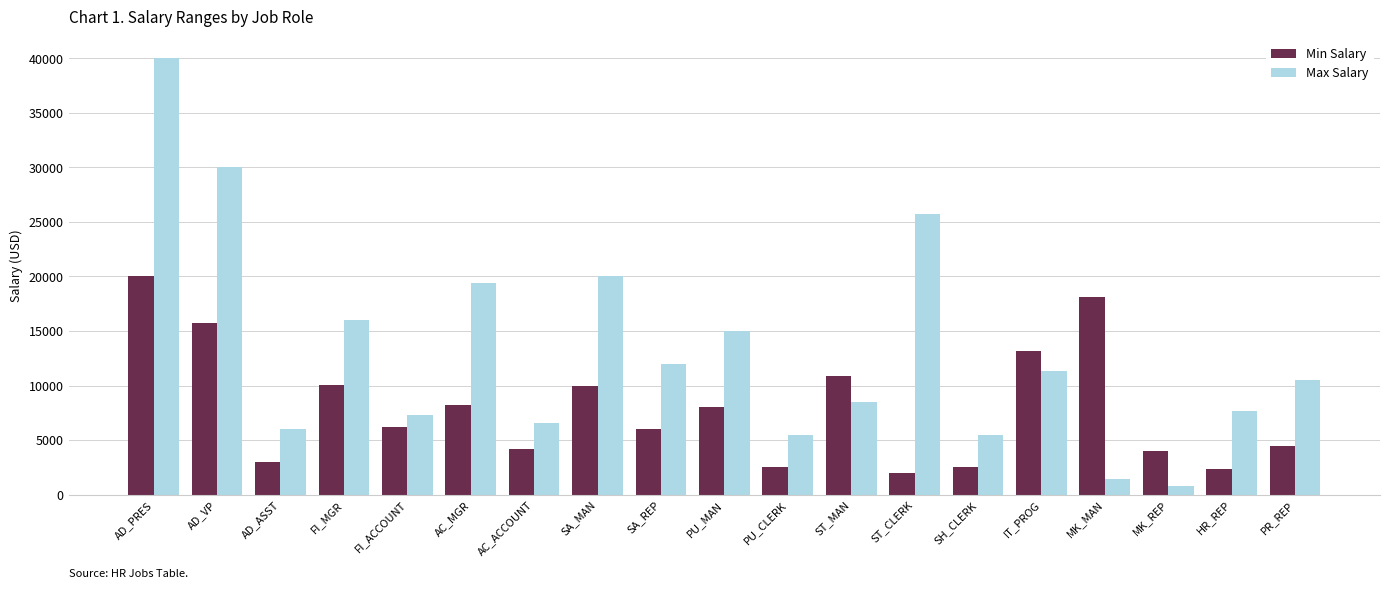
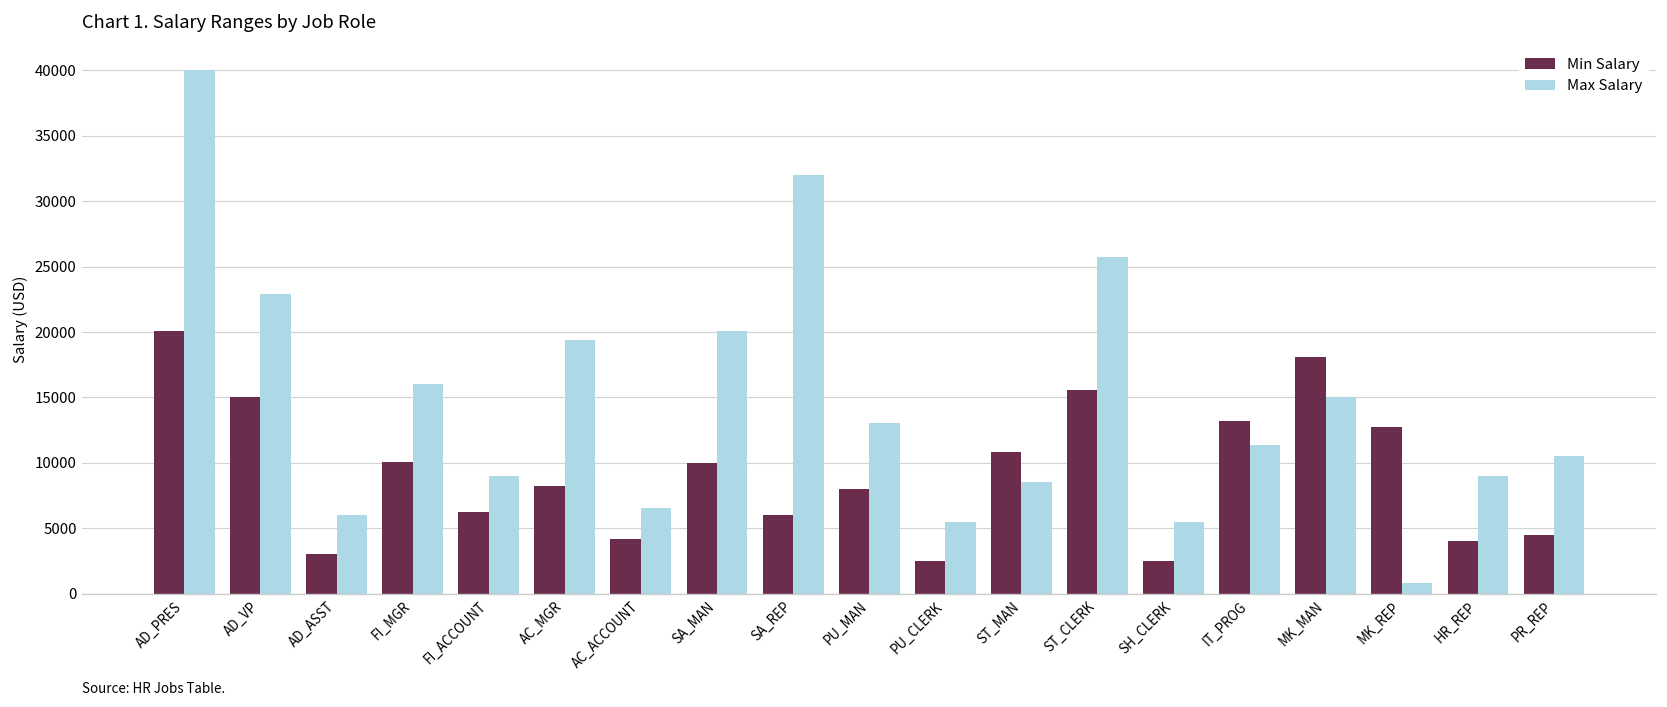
Min Salary, AD_VP: 15800 -> 15000
Max Salary, AD_VP: 30000 -> 22900
Max Salary, FI_ACCOUNT: 7300 -> 9000
Max Salary, SA_REP: 12000 -> 32000
Max Salary, PU_MAN: 15000 -> 13000
Min Salary, ST_CLERK: 2000 -> 15600
Max Salary, MK_MAN: 1400 -> 15000
Min Salary, MK_REP: 4000 -> 12800
Min Salary, HR_REP: 2300 -> 4000
Max Salary, HR_REP: 7600 -> 9000
